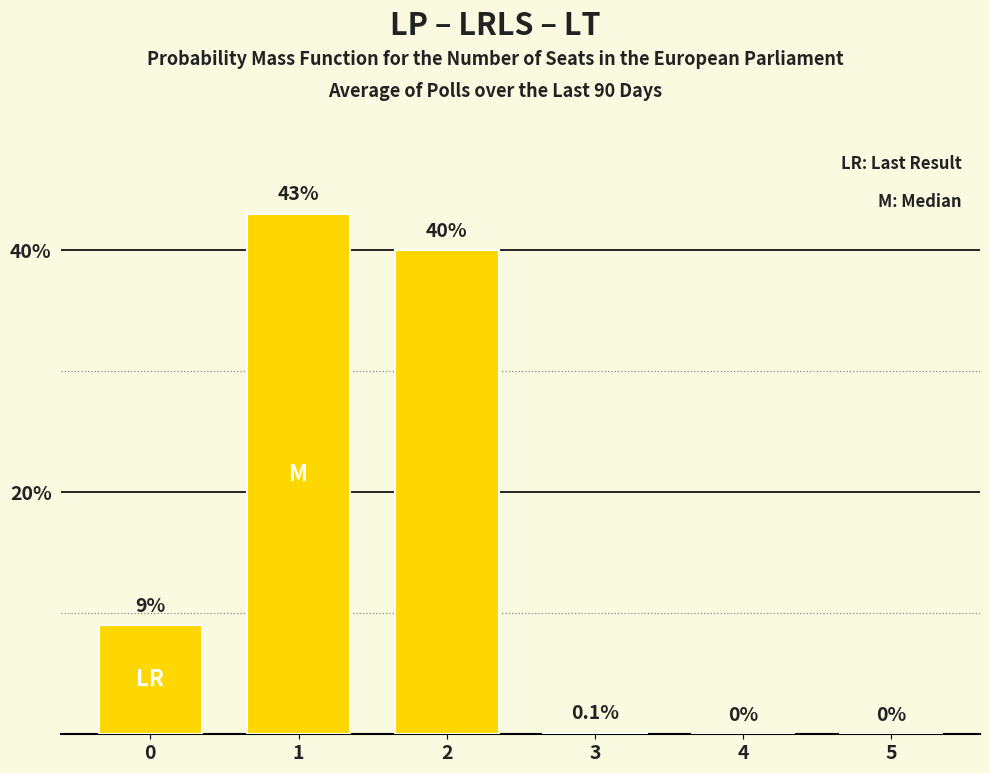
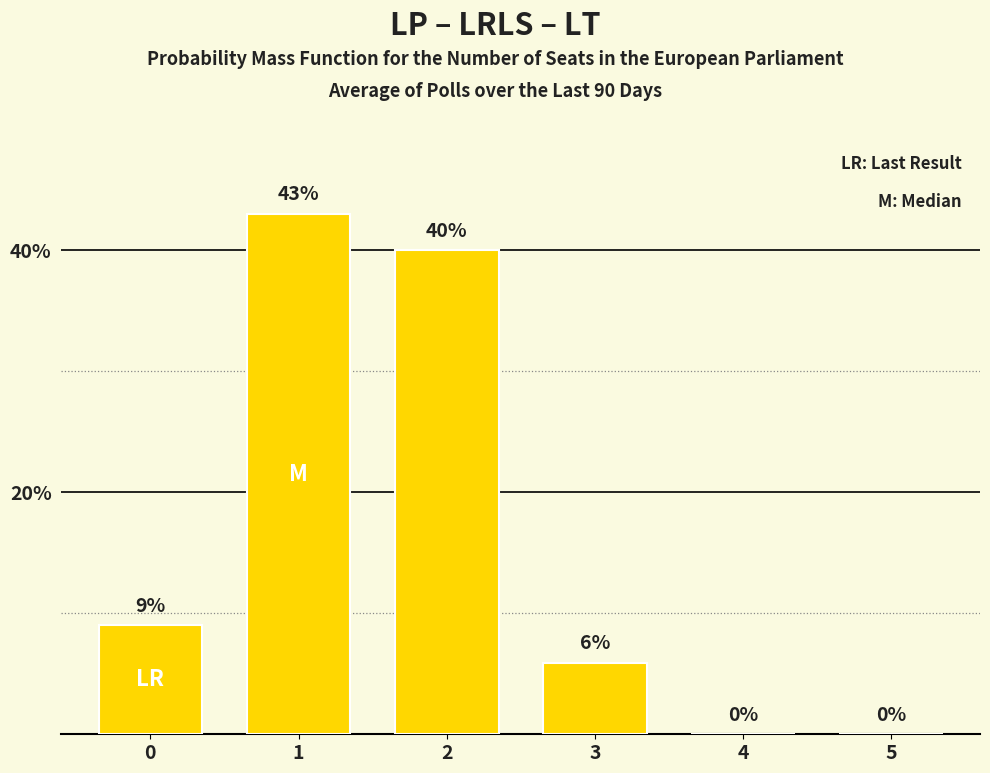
3: 0.1% -> 6%
